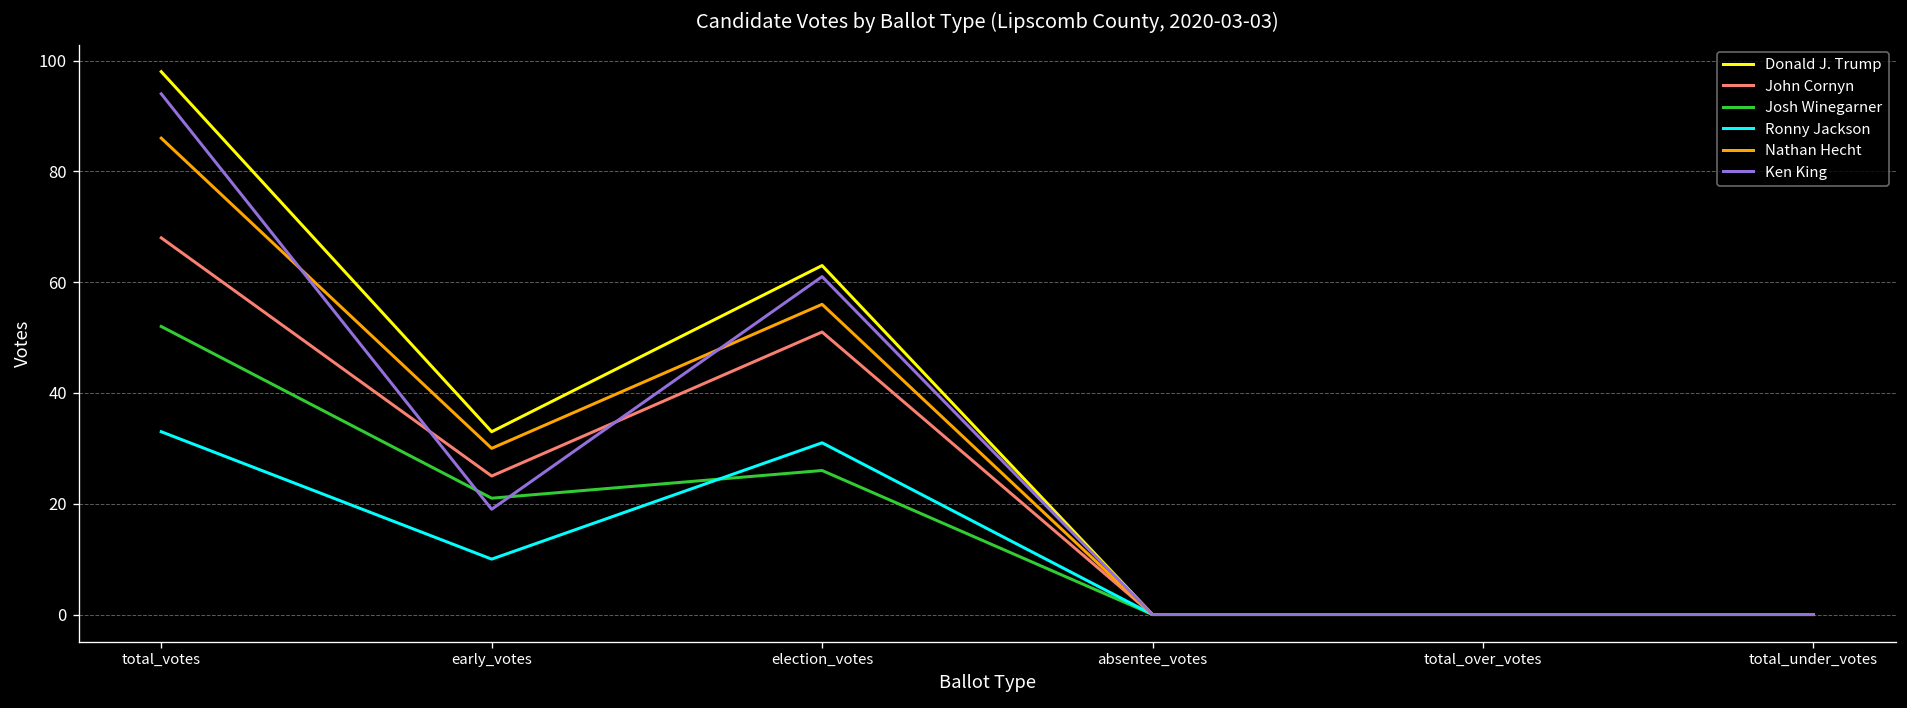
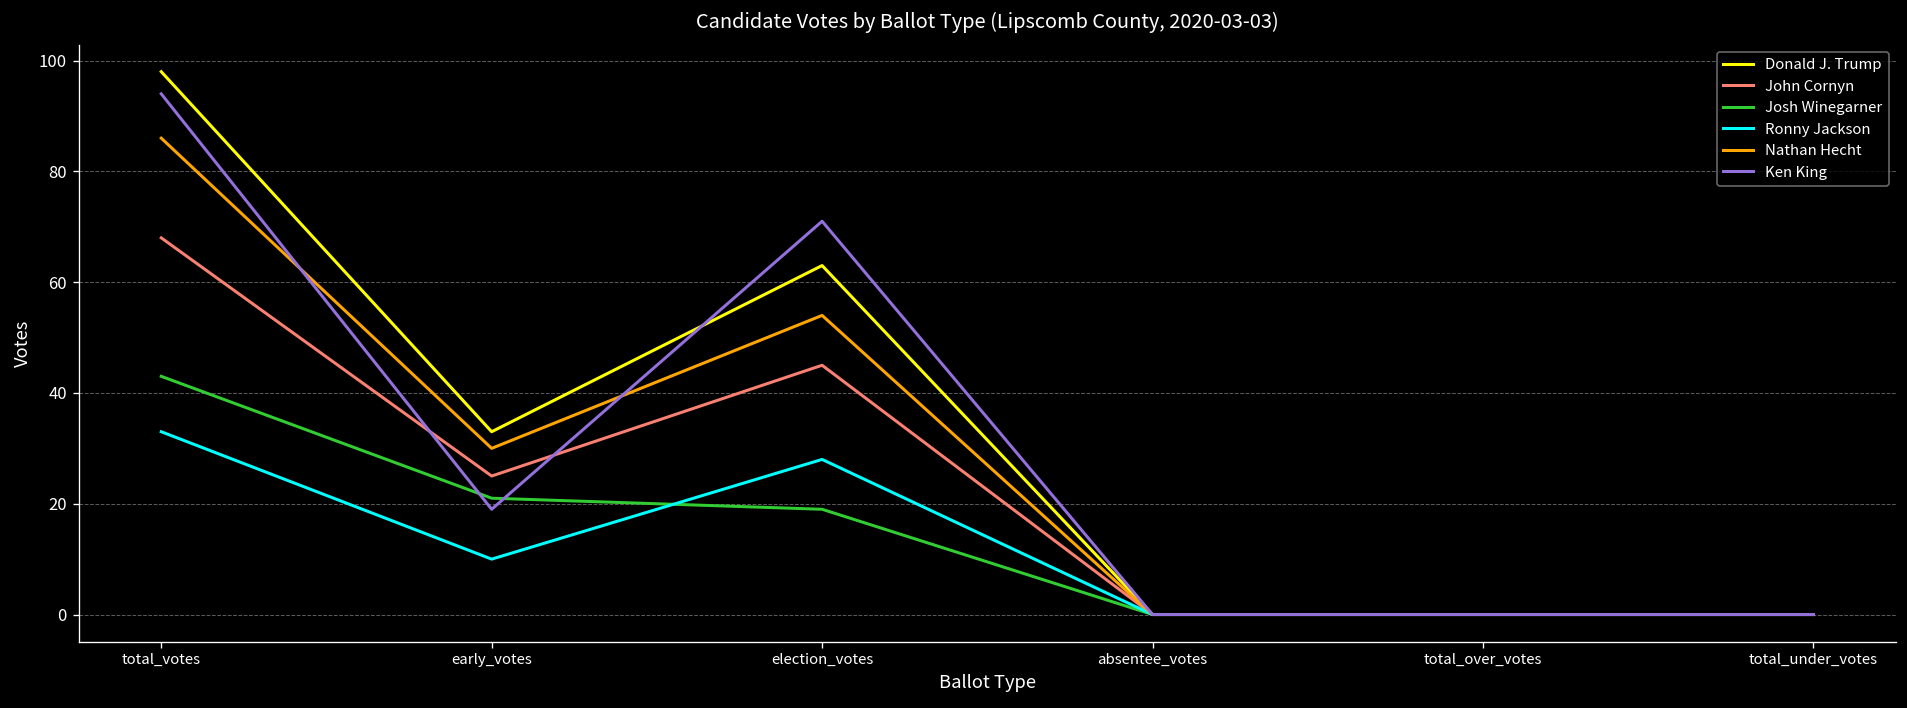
Josh Winegarner, total_votes: 52 -> 43
John Cornyn, election_votes: 51 -> 45
Josh Winegarner, election_votes: 26 -> 19
Ronny Jackson, election_votes: 31 -> 28
Nathan Hecht, election_votes: 56 -> 54
Ken King, election_votes: 61 -> 71
